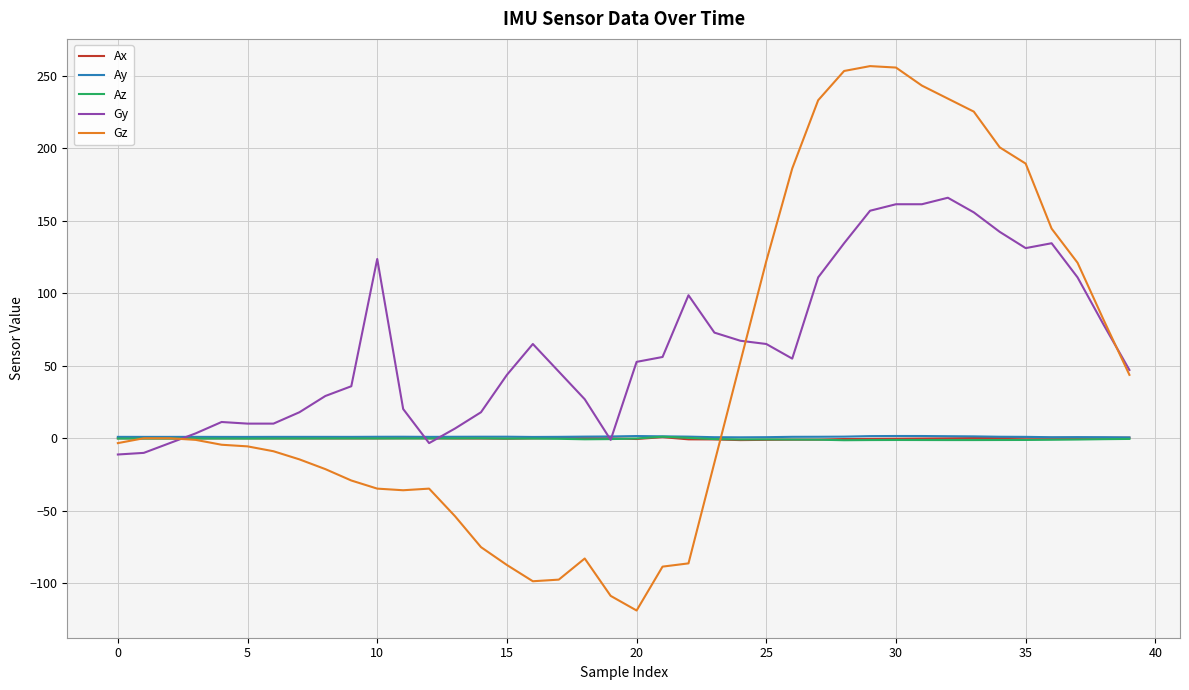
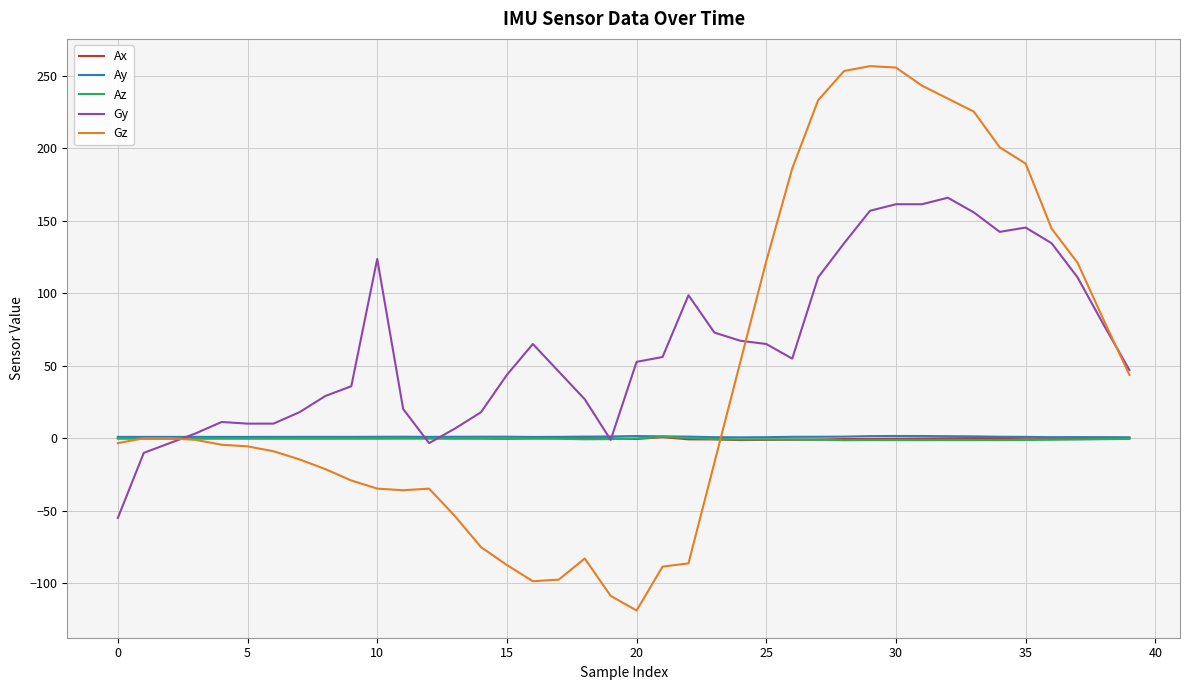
Gy, 0: -11 -> -55
Gy, 35: 131 -> 145
